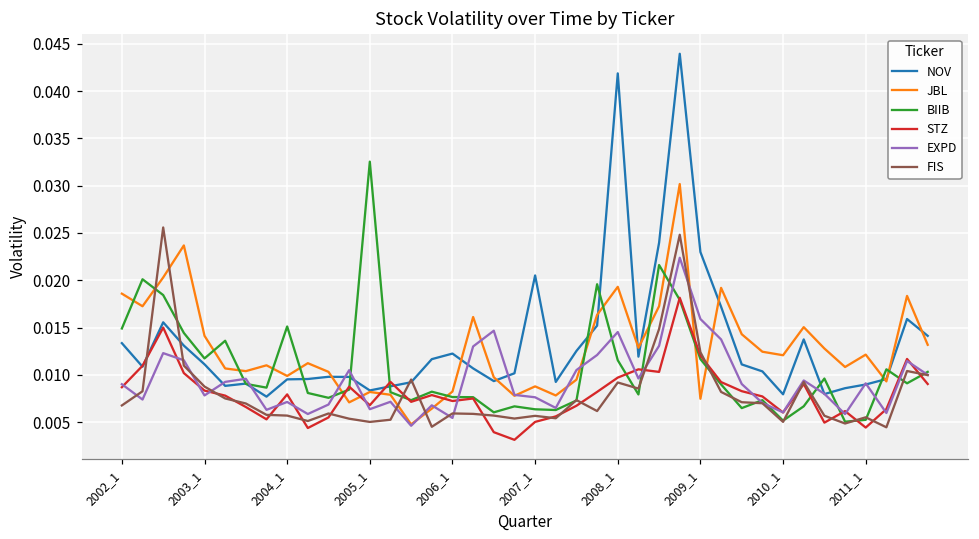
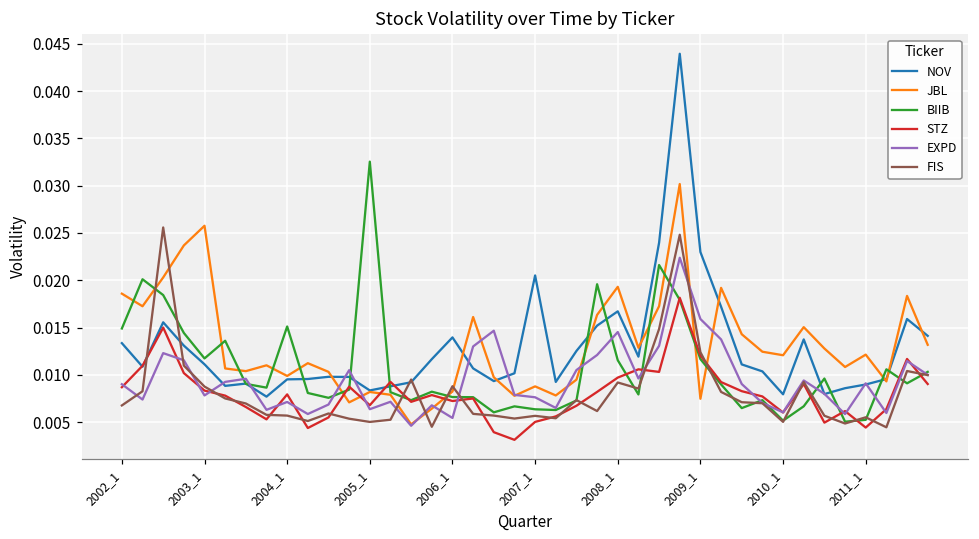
JBL, 2003_1: 0.014 -> 0.026
NOV, 2006_1: 0.012 -> 0.014
FIS, 2006_1: 0.006 -> 0.009
NOV, 2008_1: 0.042 -> 0.017
